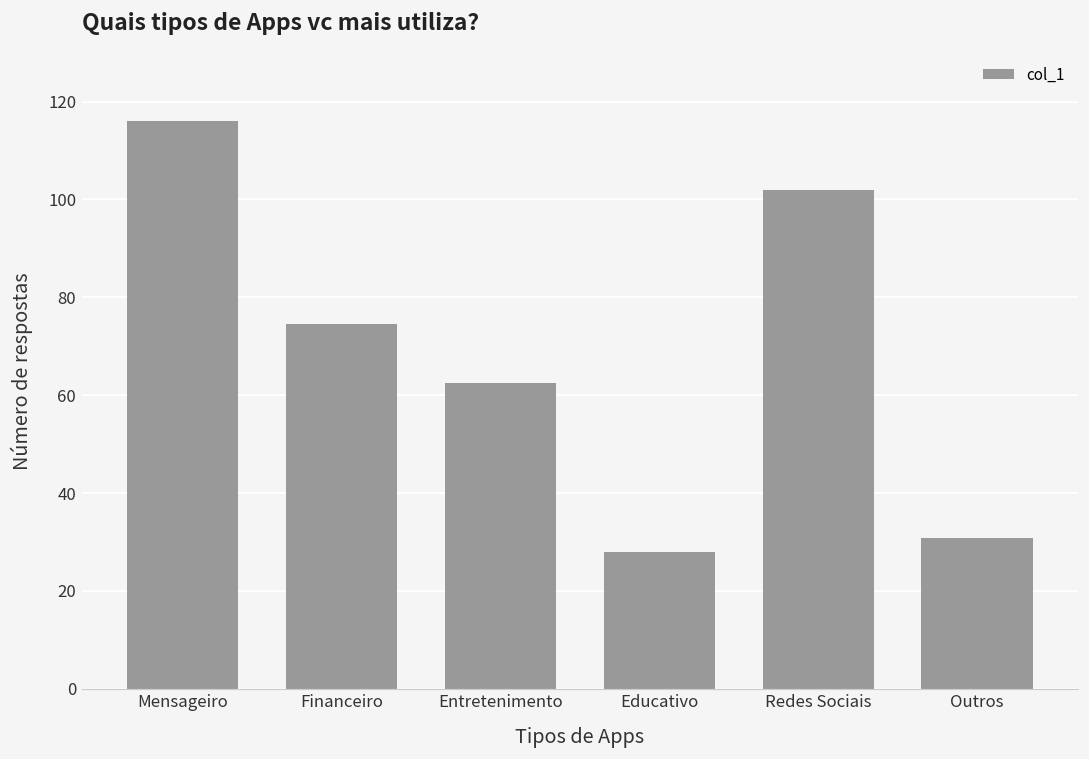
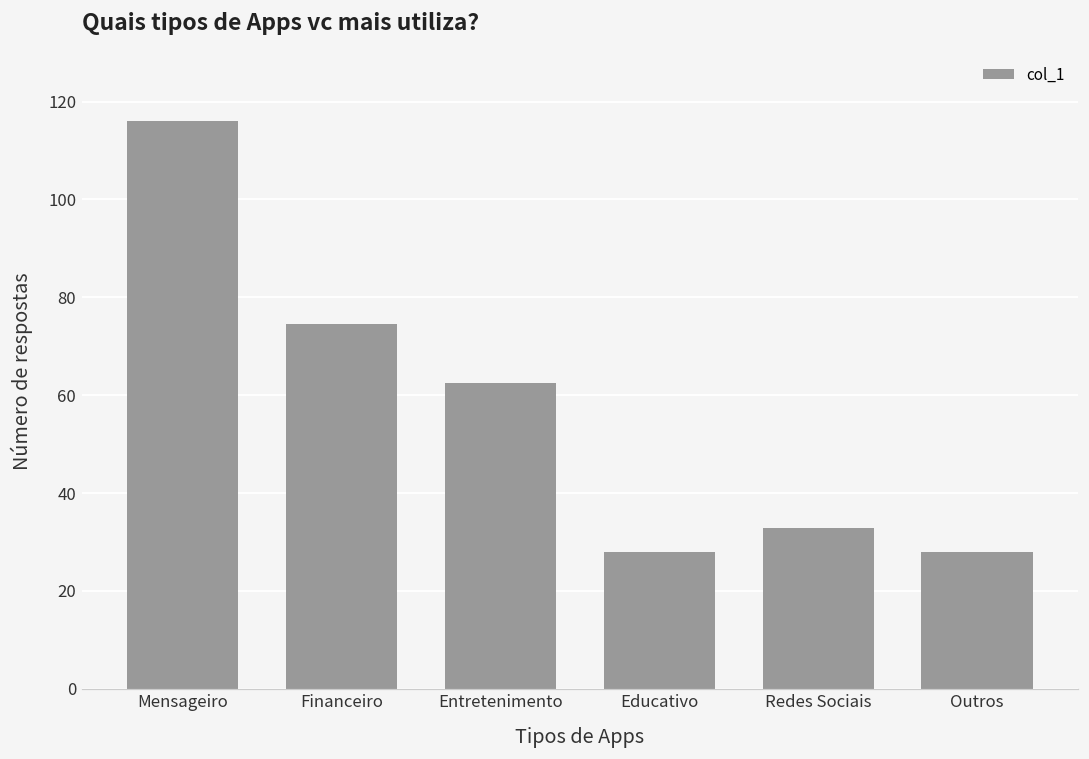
Redes Sociais: 102 -> 33
Outros: 31 -> 28
